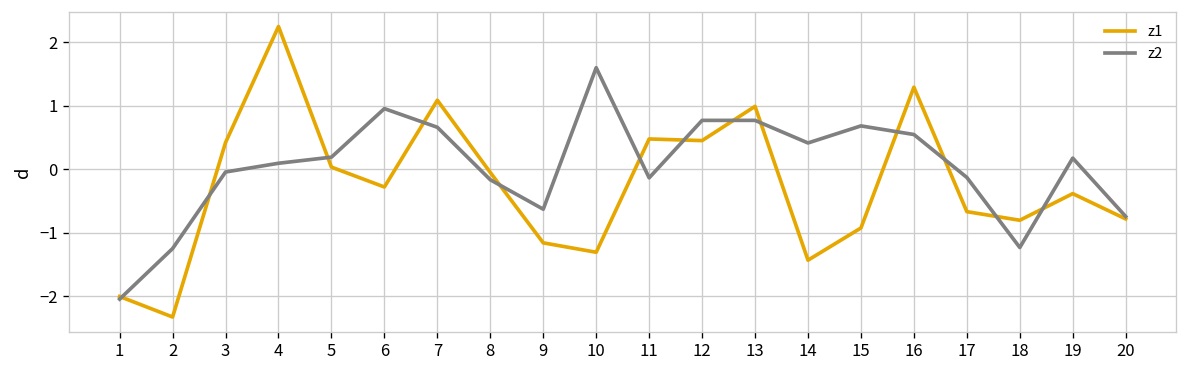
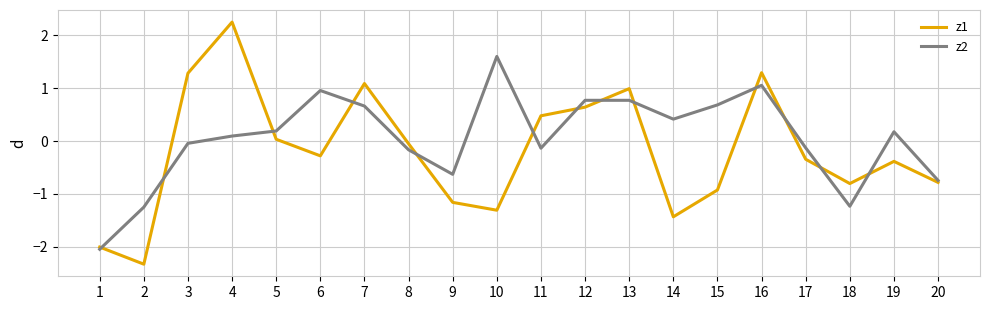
z1, 3: 0.4 -> 1.3
z1, 12: 0.5 -> 0.6
z2, 16: 0.5 -> 1.1
z1, 17: -0.7 -> -0.3
